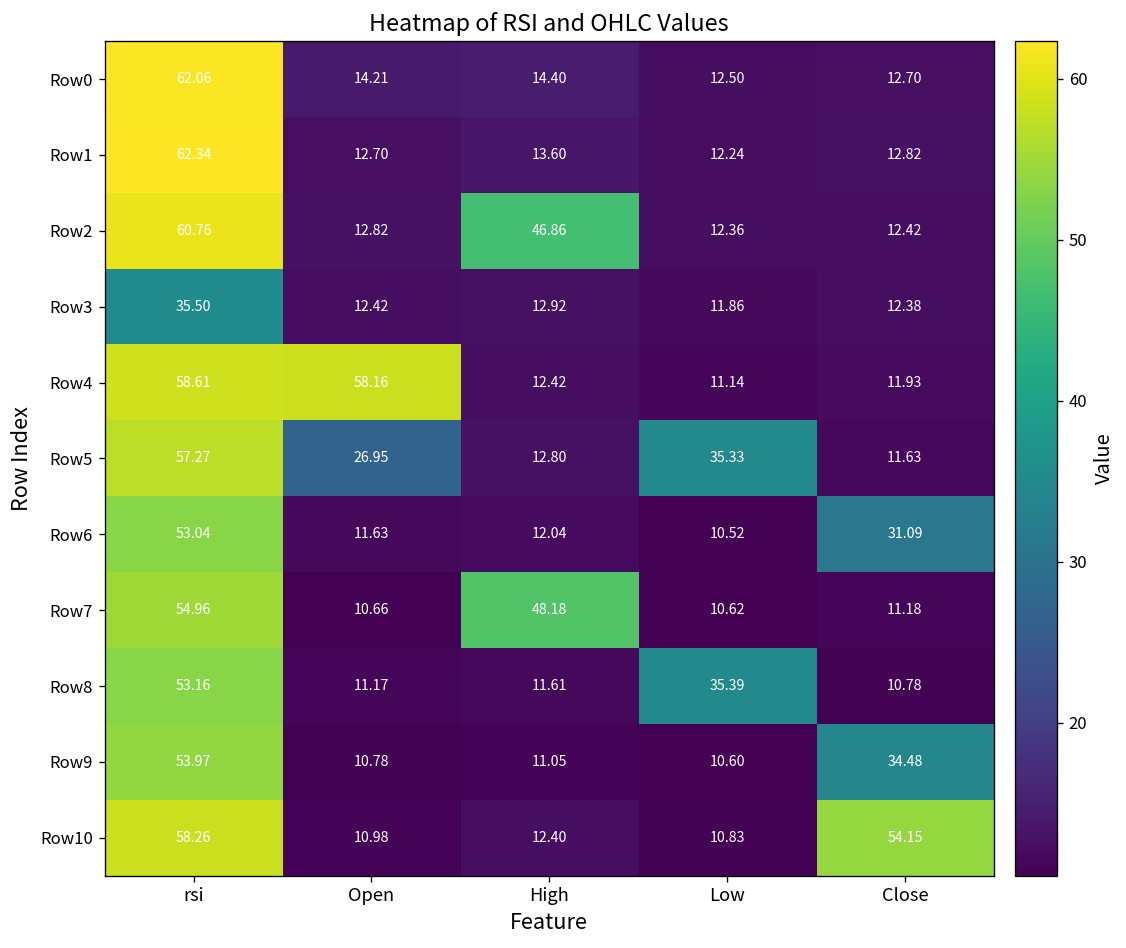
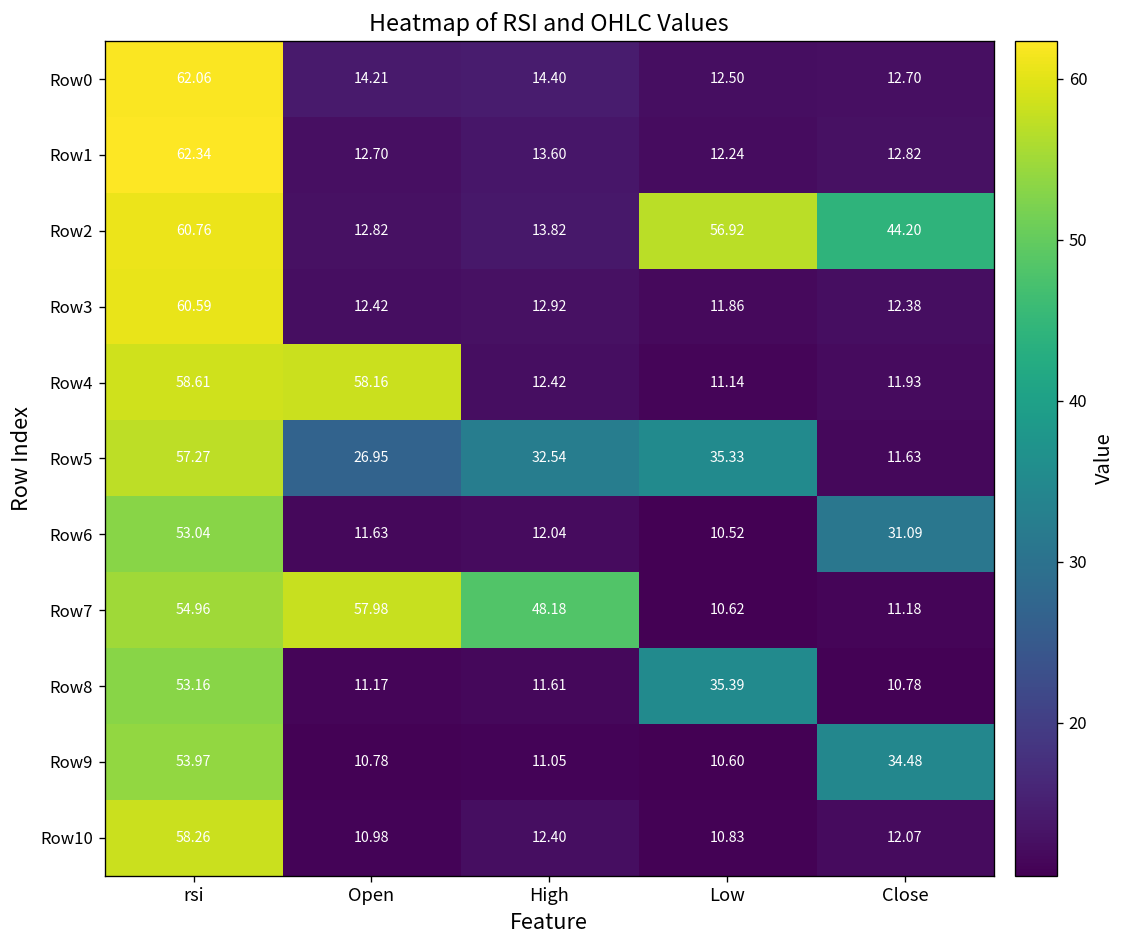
Row2, High: 46.86 -> 13.82
Row2, Low: 12.36 -> 56.92
Row2, Close: 12.42 -> 44.20
Row3, rsi: 35.50 -> 60.59
Row5, High: 12.80 -> 32.54
Row7, Open: 10.66 -> 57.98
Row10, Close: 54.15 -> 12.07
